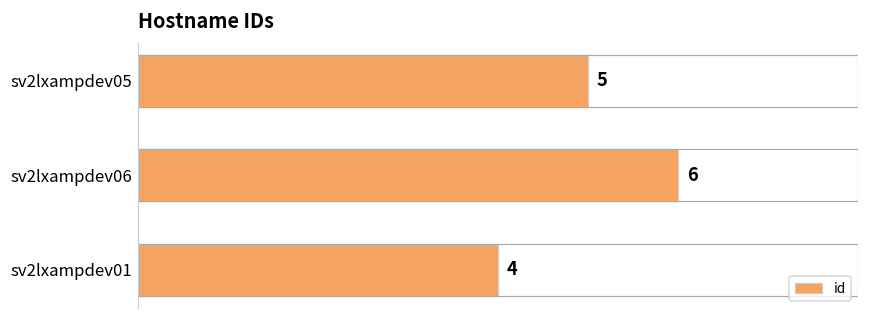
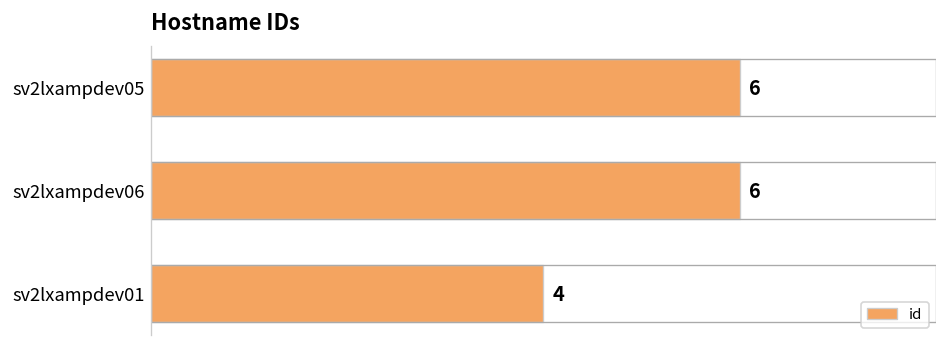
sv2lxampdev05: 5 -> 6
